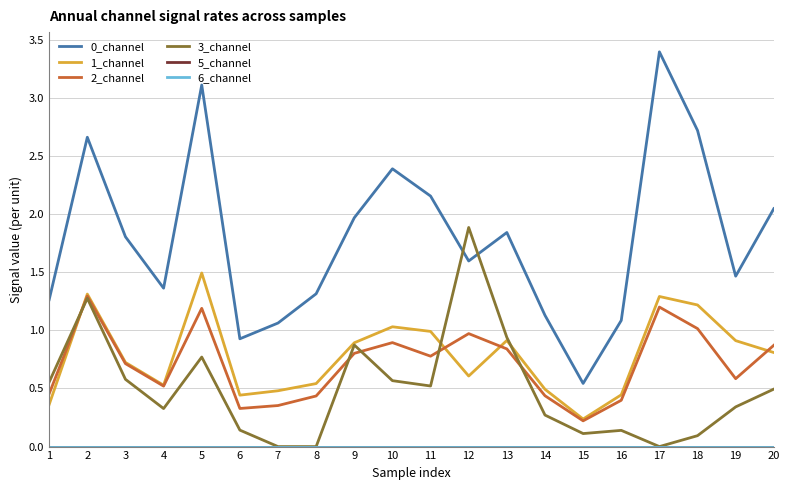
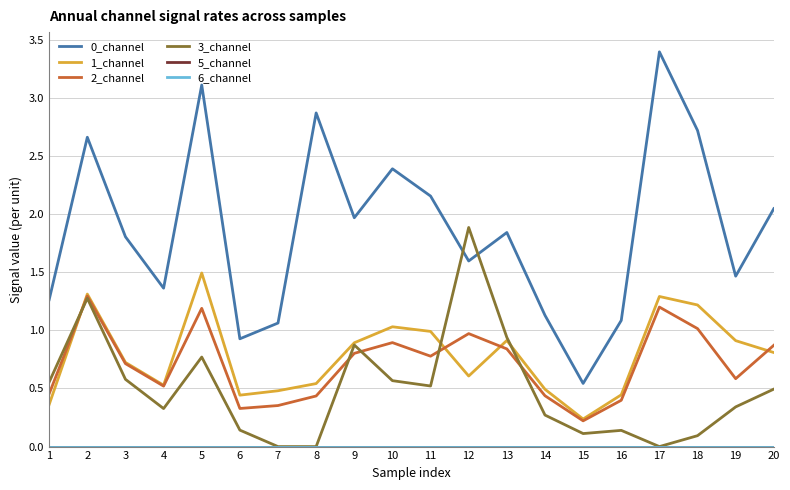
0_channel, 8: 1.32 -> 2.87
